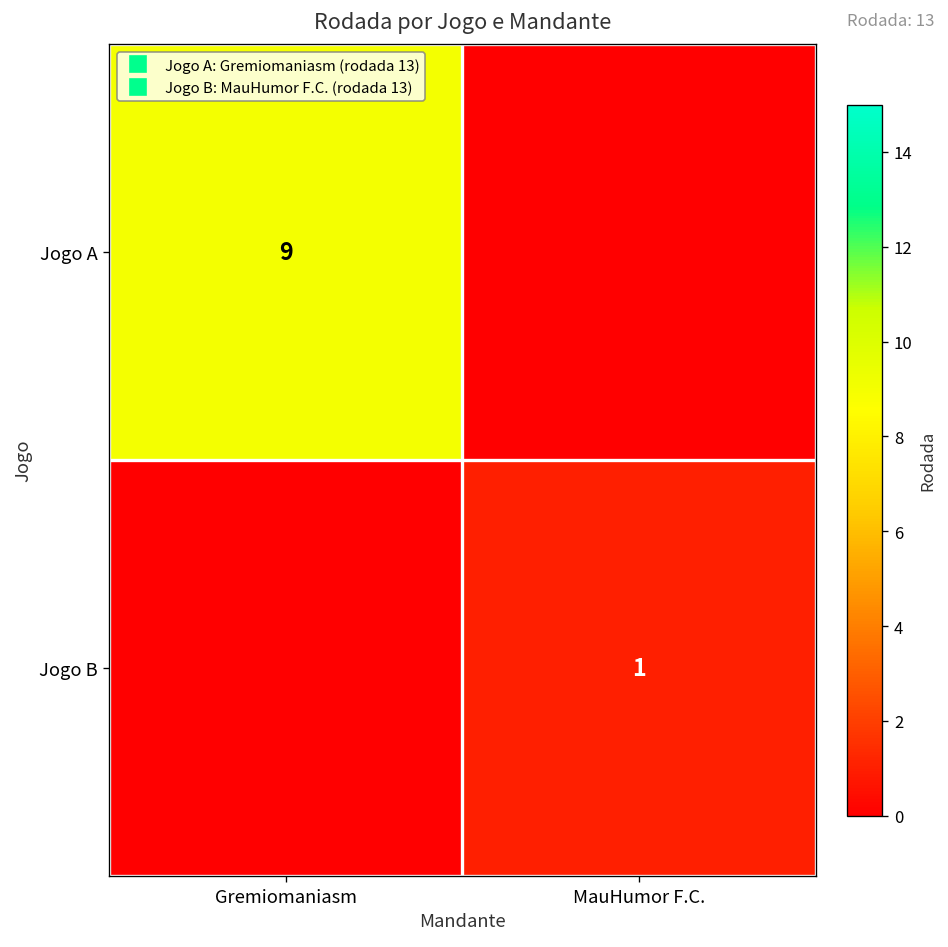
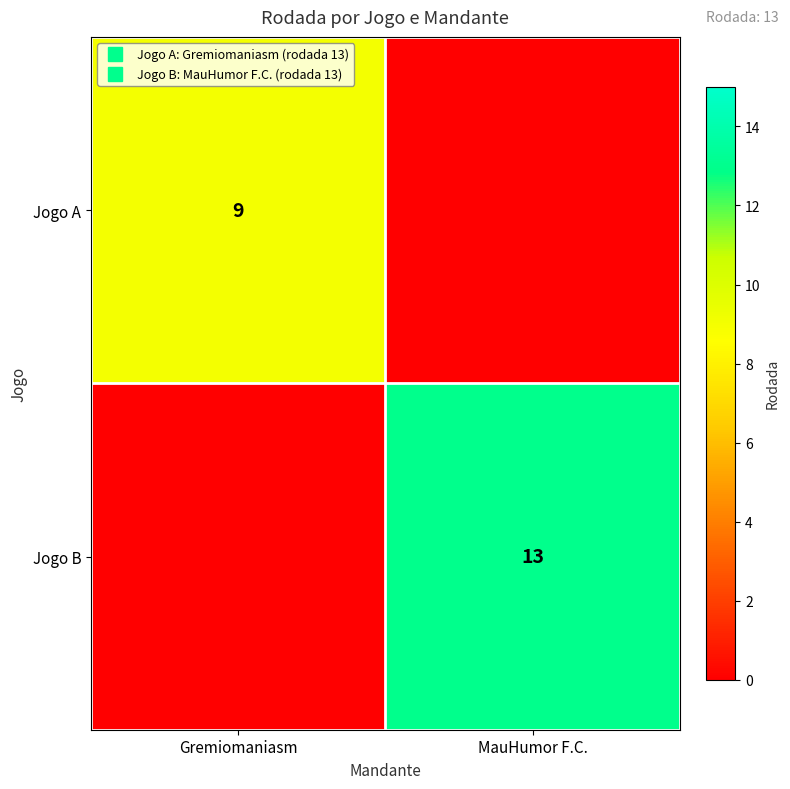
Jogo B, MauHumor F.C.: 1 -> 13
